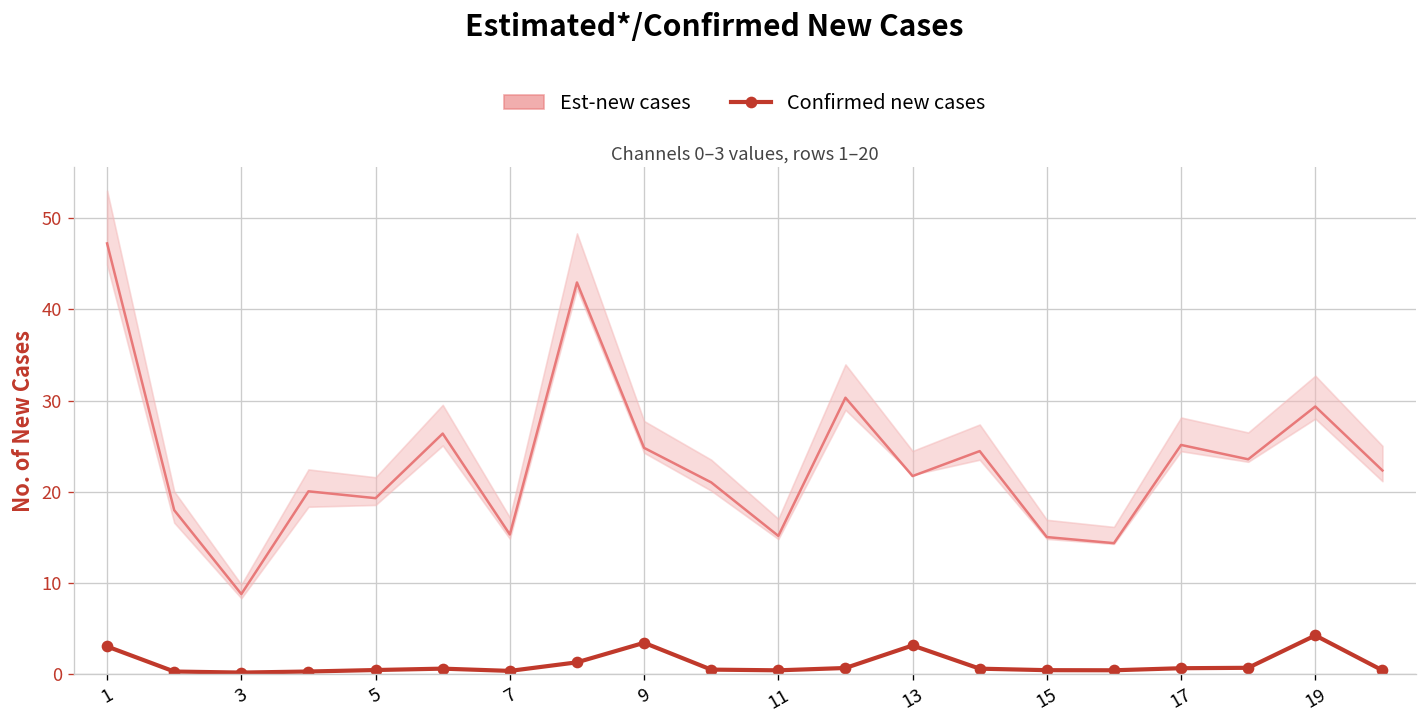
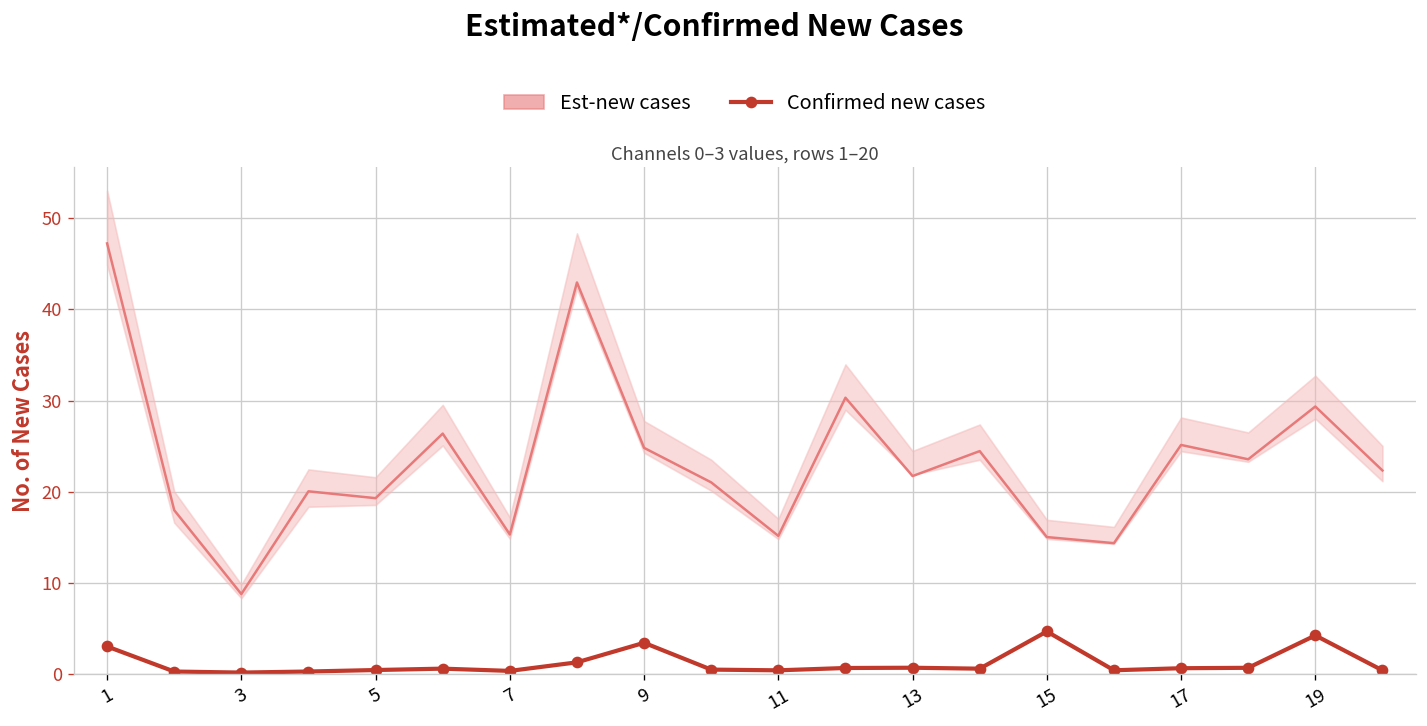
Confirmed new cases, 13: 3 -> 1
Confirmed new cases, 15: 0 -> 5
